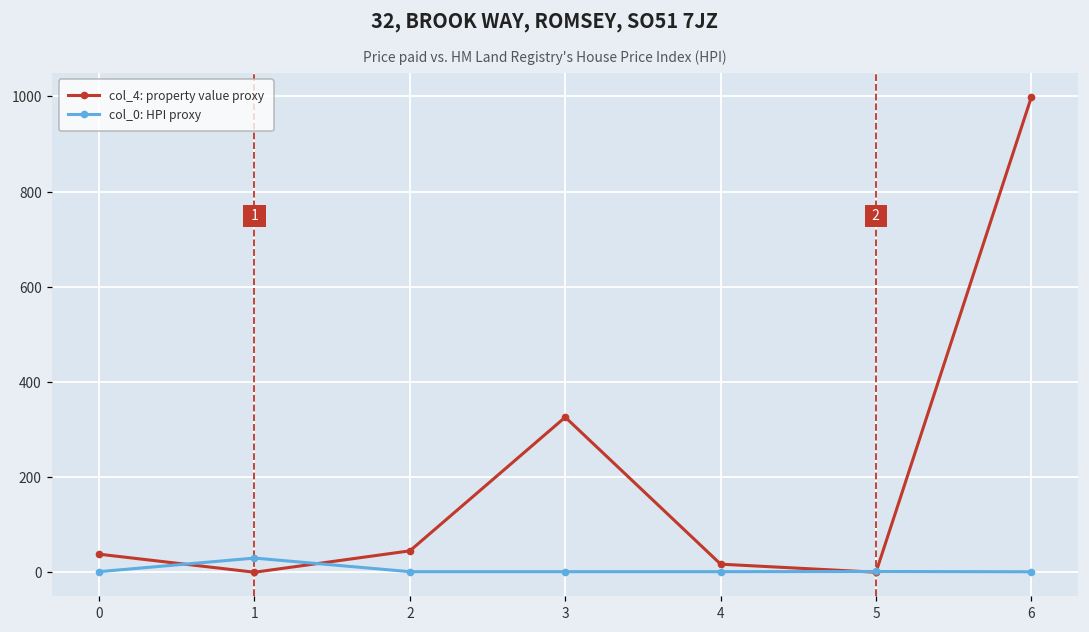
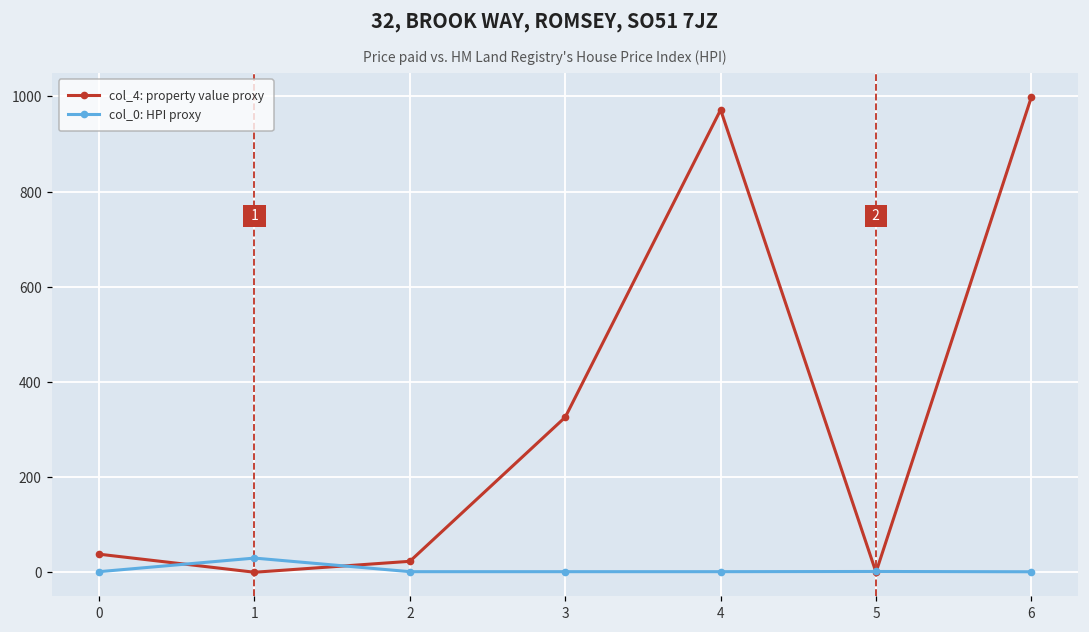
col_4: property value proxy, 2: 40 -> 20
col_4: property value proxy, 4: 20 -> 970
